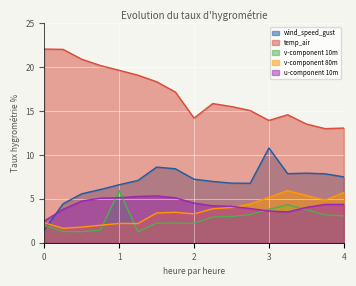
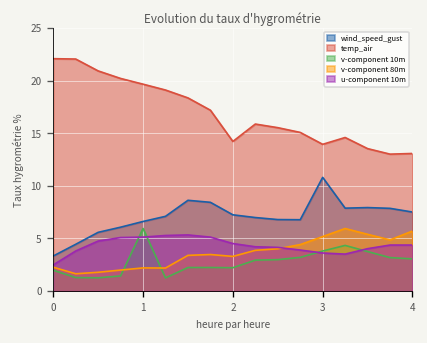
wind_speed_gust, 0: 1 -> 3
